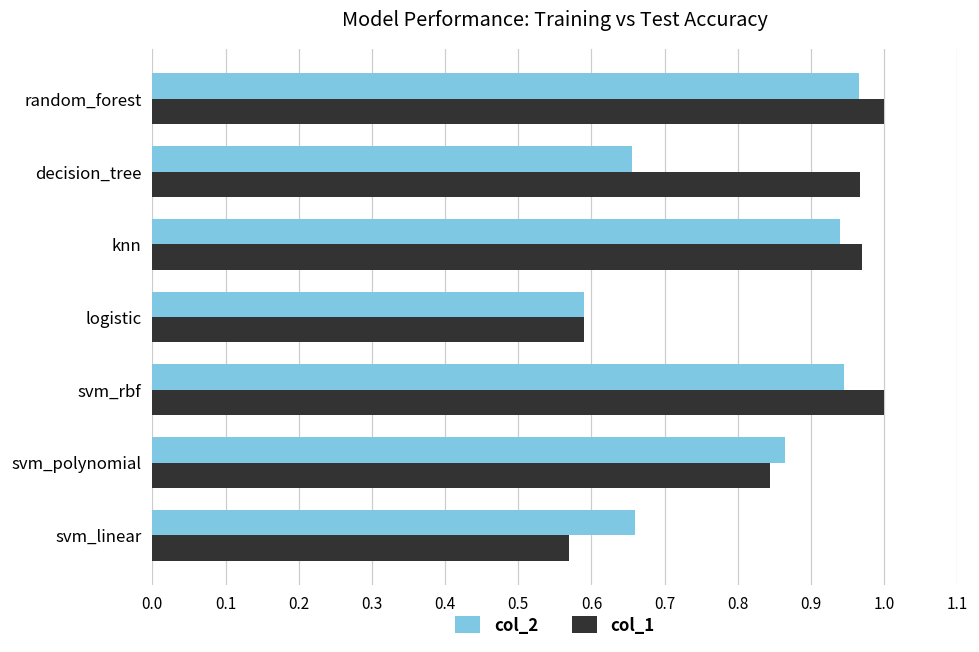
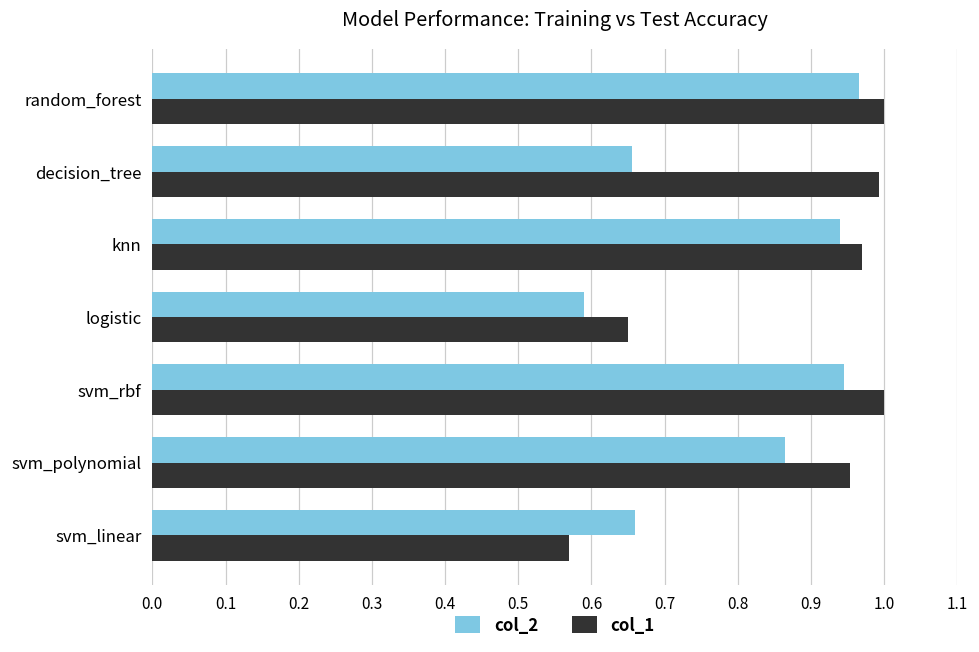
col_1, decision_tree: 0.97 -> 0.99
col_1, logistic: 0.59 -> 0.65
col_1, svm_polynomial: 0.84 -> 0.95
